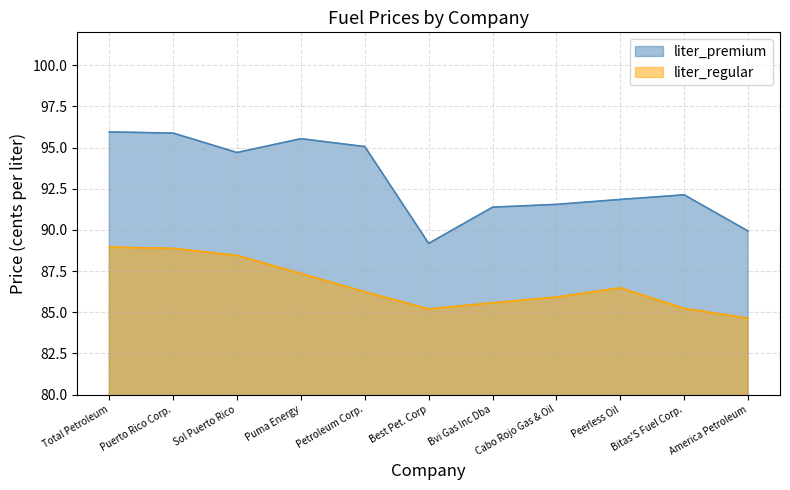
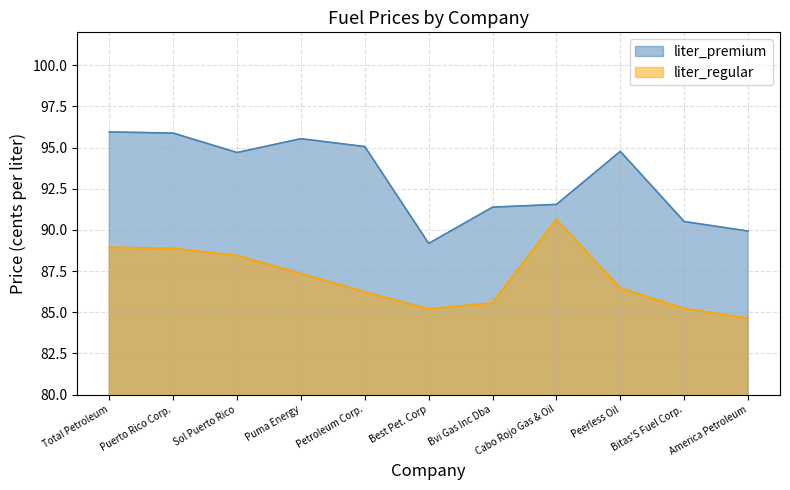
liter_regular, Cabo Rojo Gas & Oil: 85.9 -> 90.6
liter_premium, Peerless Oil: 91.9 -> 94.8
liter_premium, Bitas'S Fuel Corp.: 92.1 -> 90.5
